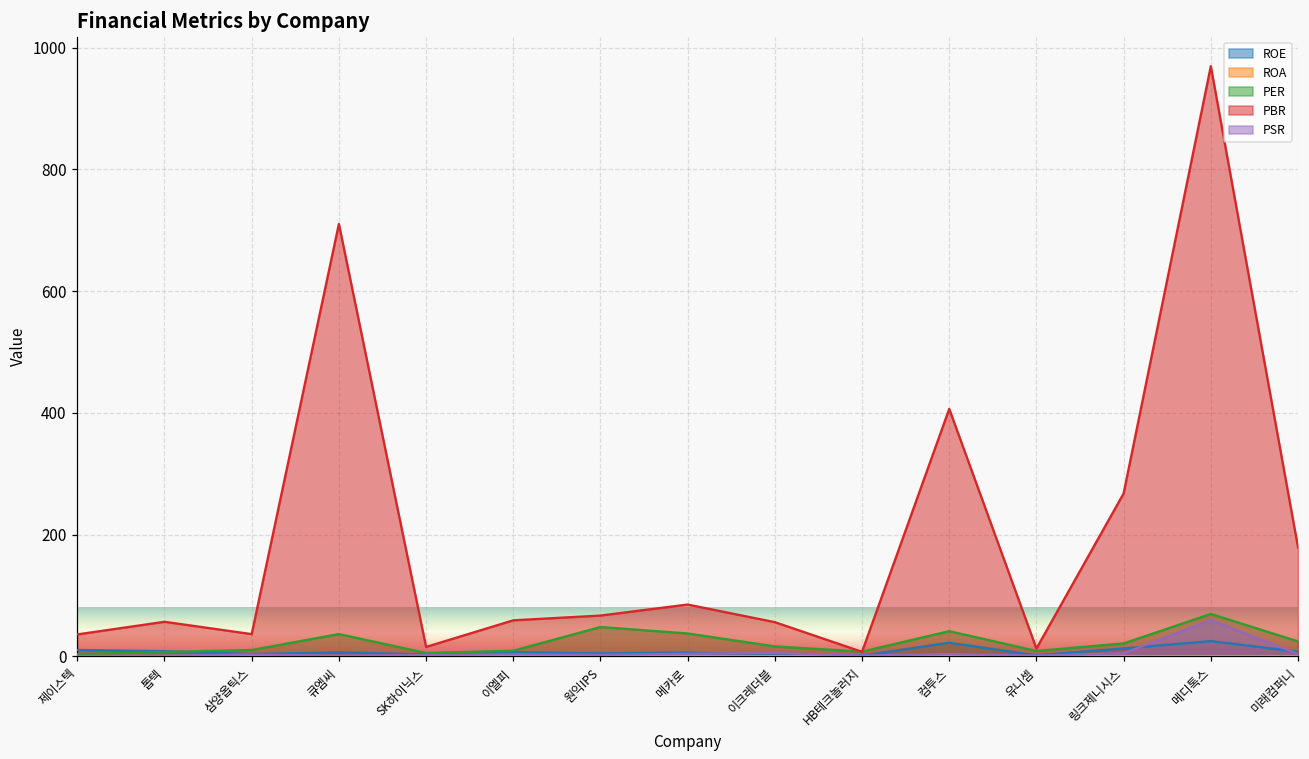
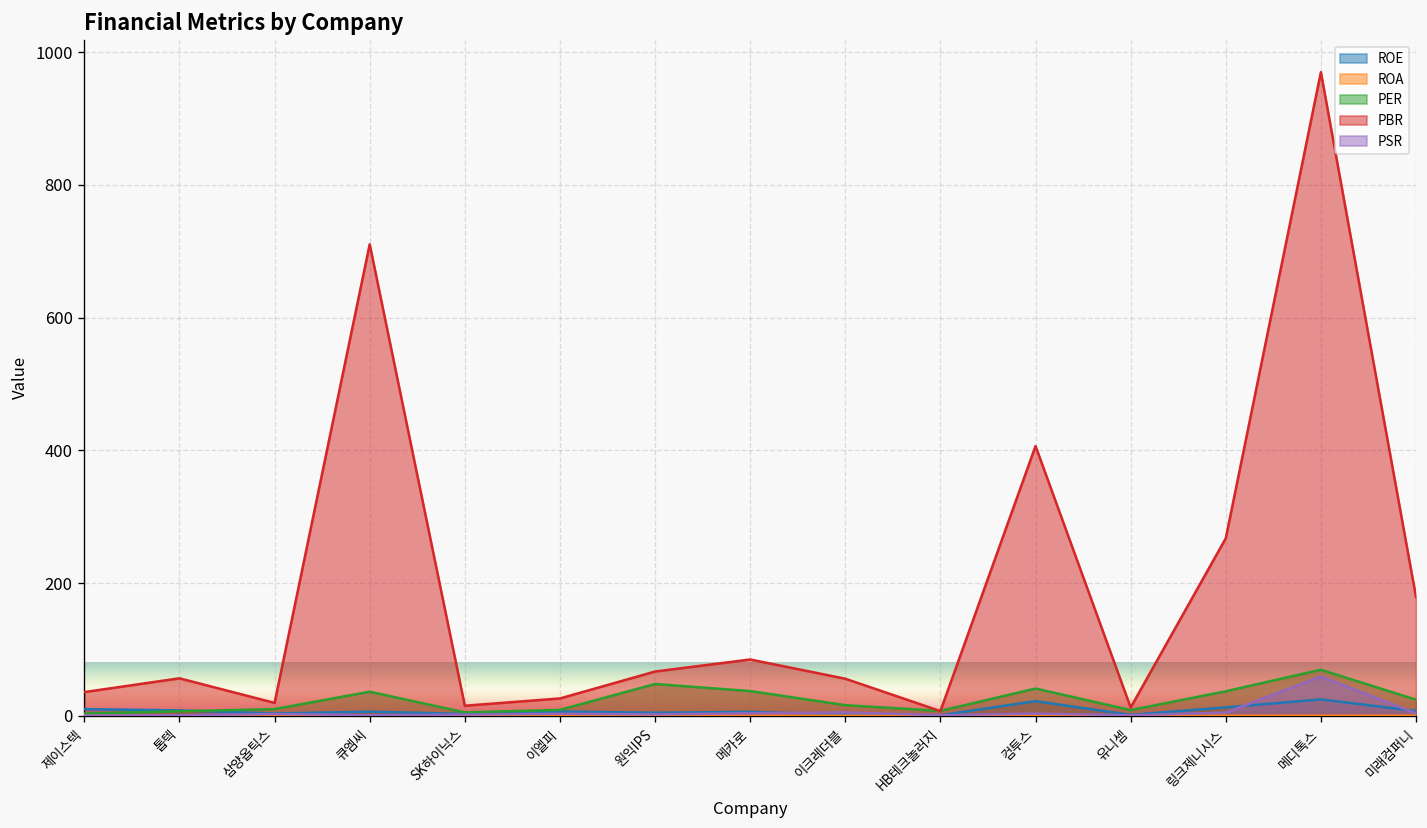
PBR, 삼양옵틱스: 40 -> 20
PBR, 이엘피: 60 -> 30
PER, 링크제니시스: 20 -> 40
